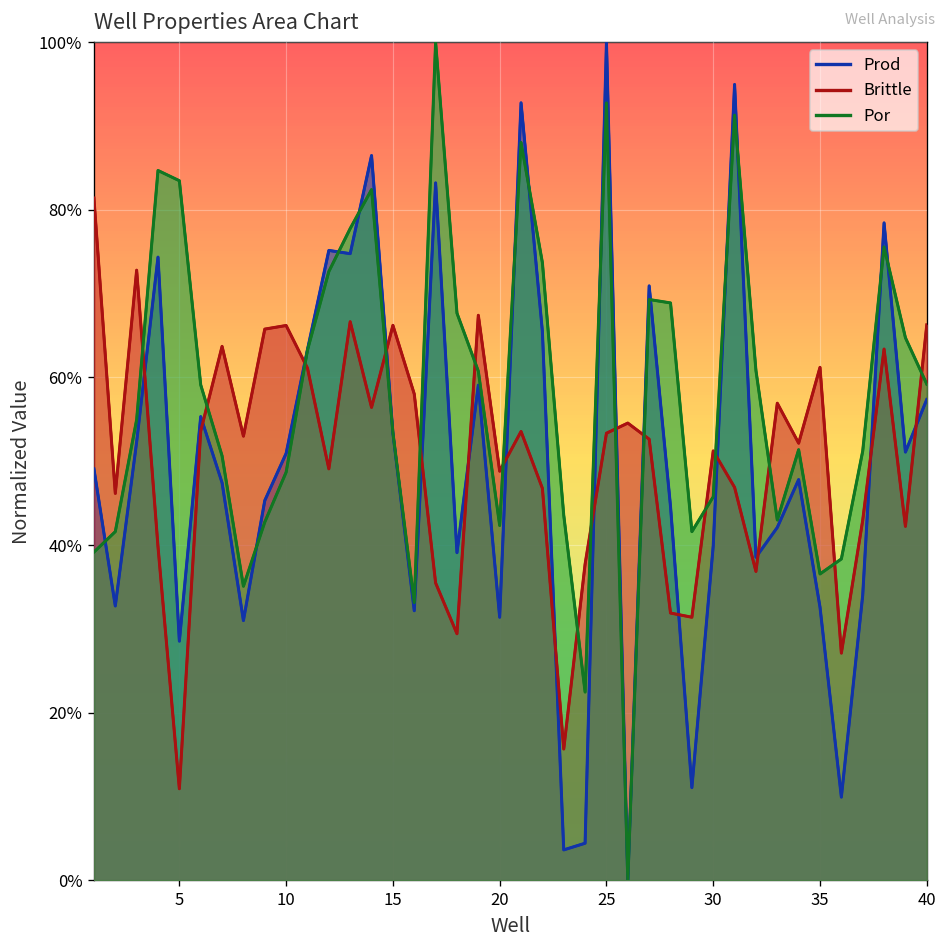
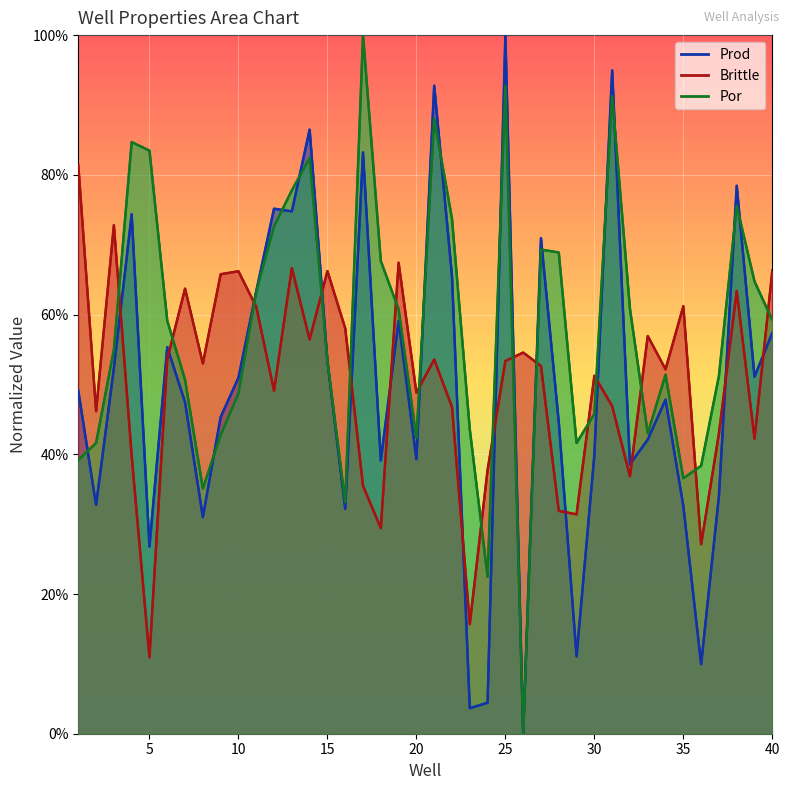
Prod, 5: 29% -> 27%
Prod, 20: 31% -> 39%
